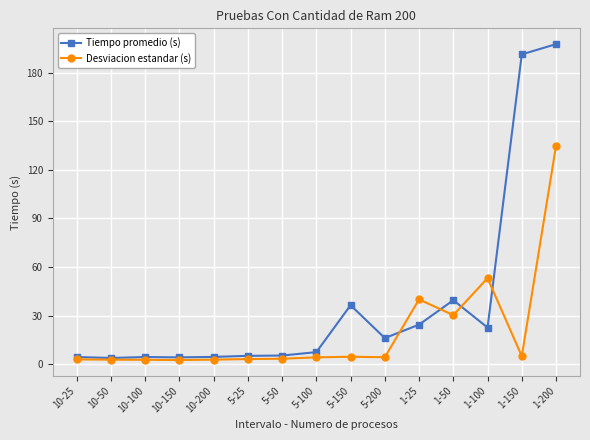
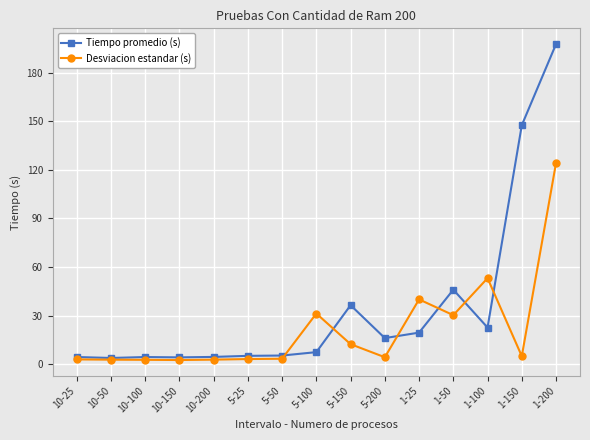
Desviacion estandar (s), 5-100: 4 -> 31
Desviacion estandar (s), 5-150: 5 -> 12
Tiempo promedio (s), 1-25: 24 -> 19
Tiempo promedio (s), 1-50: 39 -> 46
Tiempo promedio (s), 1-150: 191 -> 147
Desviacion estandar (s), 1-200: 135 -> 124
